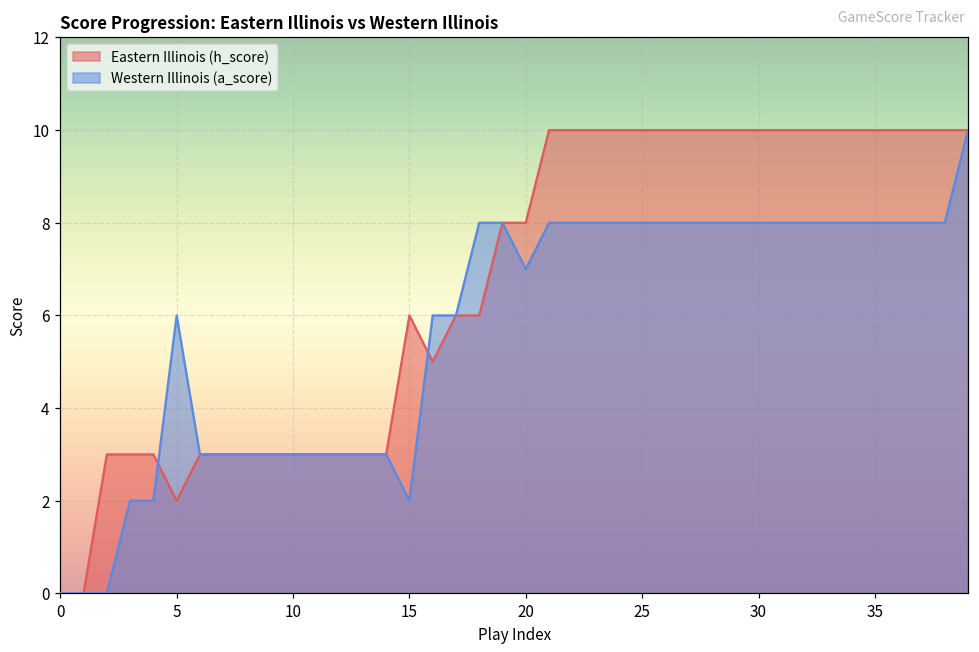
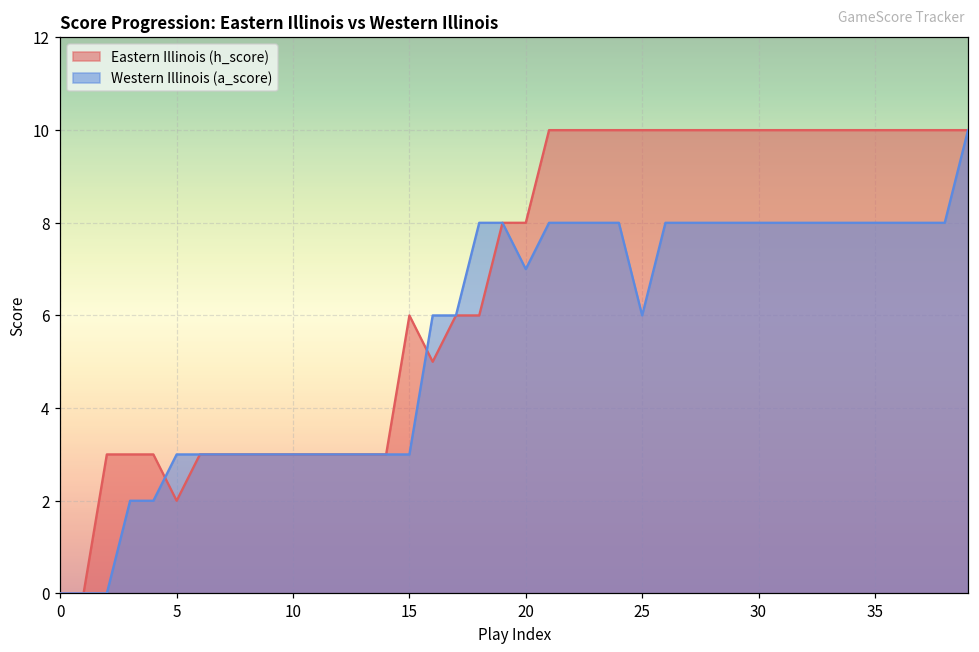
Western Illinois (a_score), 5: 6 -> 3
Western Illinois (a_score), 15: 2 -> 3
Western Illinois (a_score), 25: 8 -> 6
